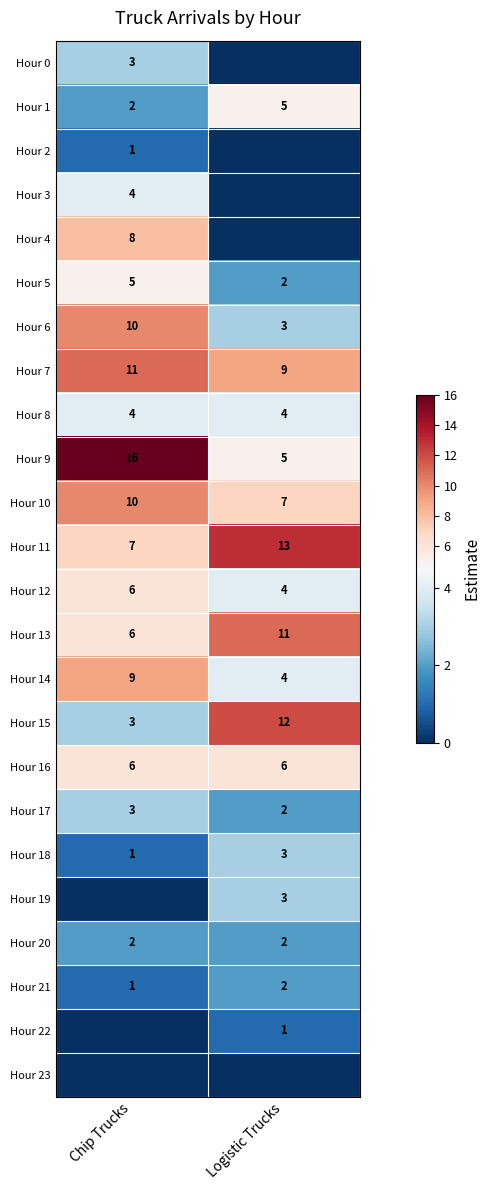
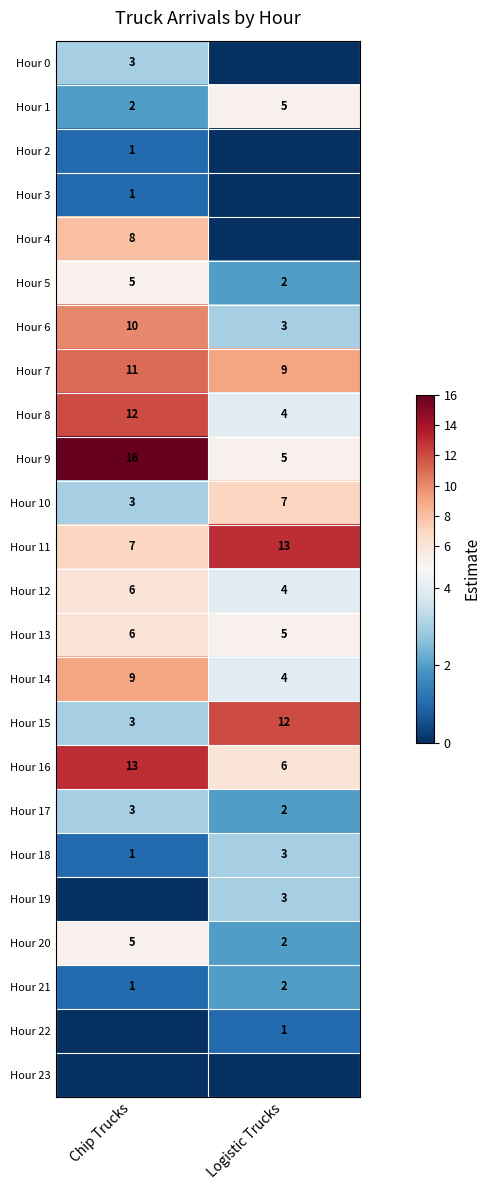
Hour 3, Chip Trucks: 4 -> 1
Hour 8, Chip Trucks: 4 -> 12
Hour 10, Chip Trucks: 10 -> 3
Hour 13, Logistic Trucks: 11 -> 5
Hour 16, Chip Trucks: 6 -> 13
Hour 20, Chip Trucks: 2 -> 5
